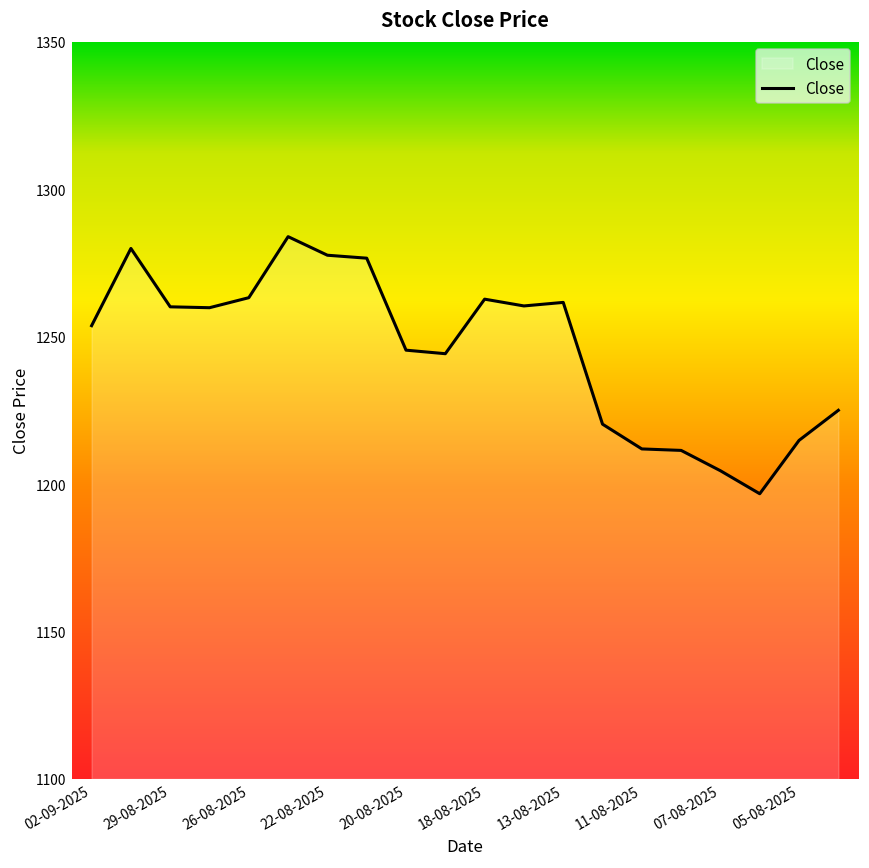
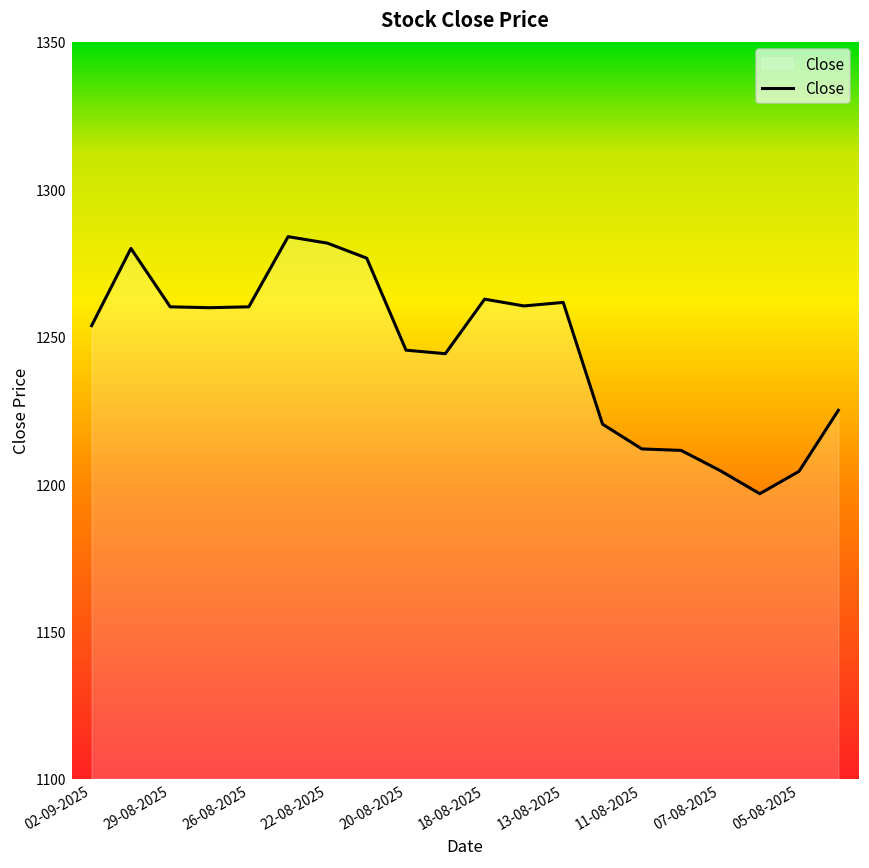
26-08-2025: 1263 -> 1260
22-08-2025: 1278 -> 1282
05-08-2025: 1215 -> 1204
